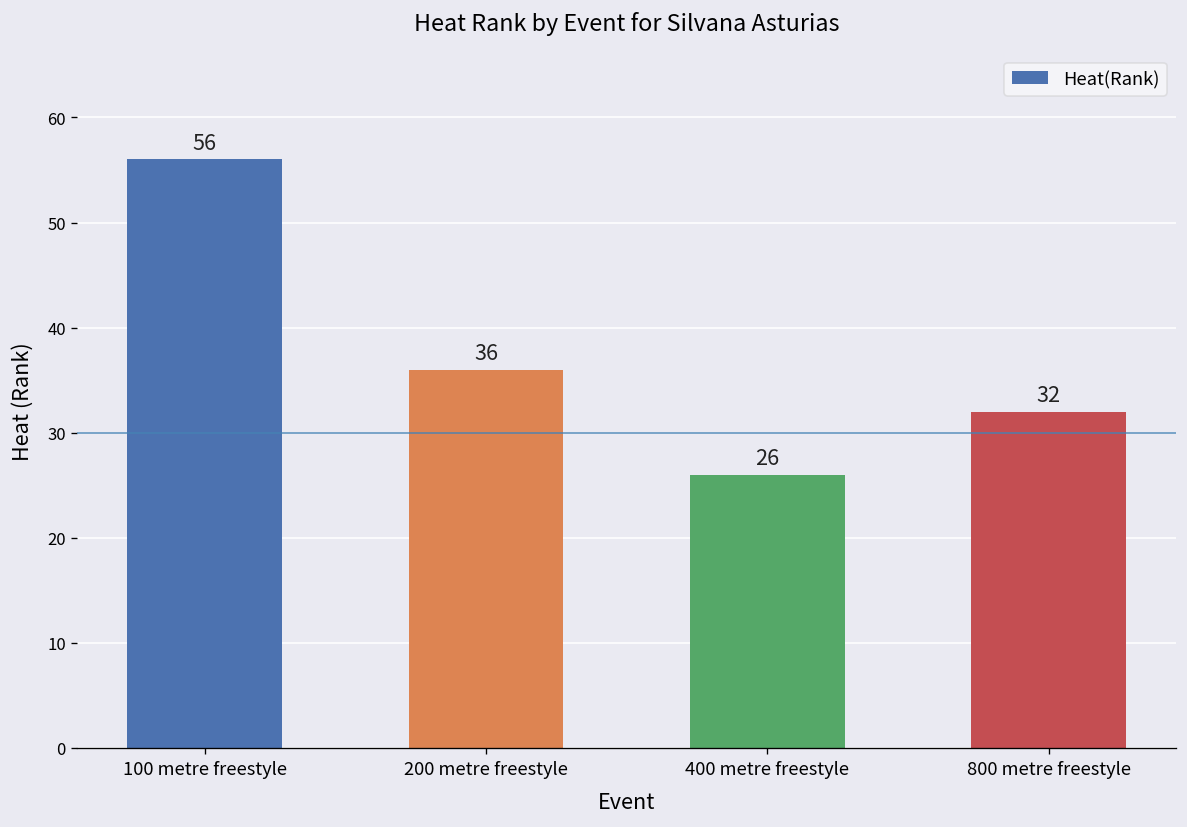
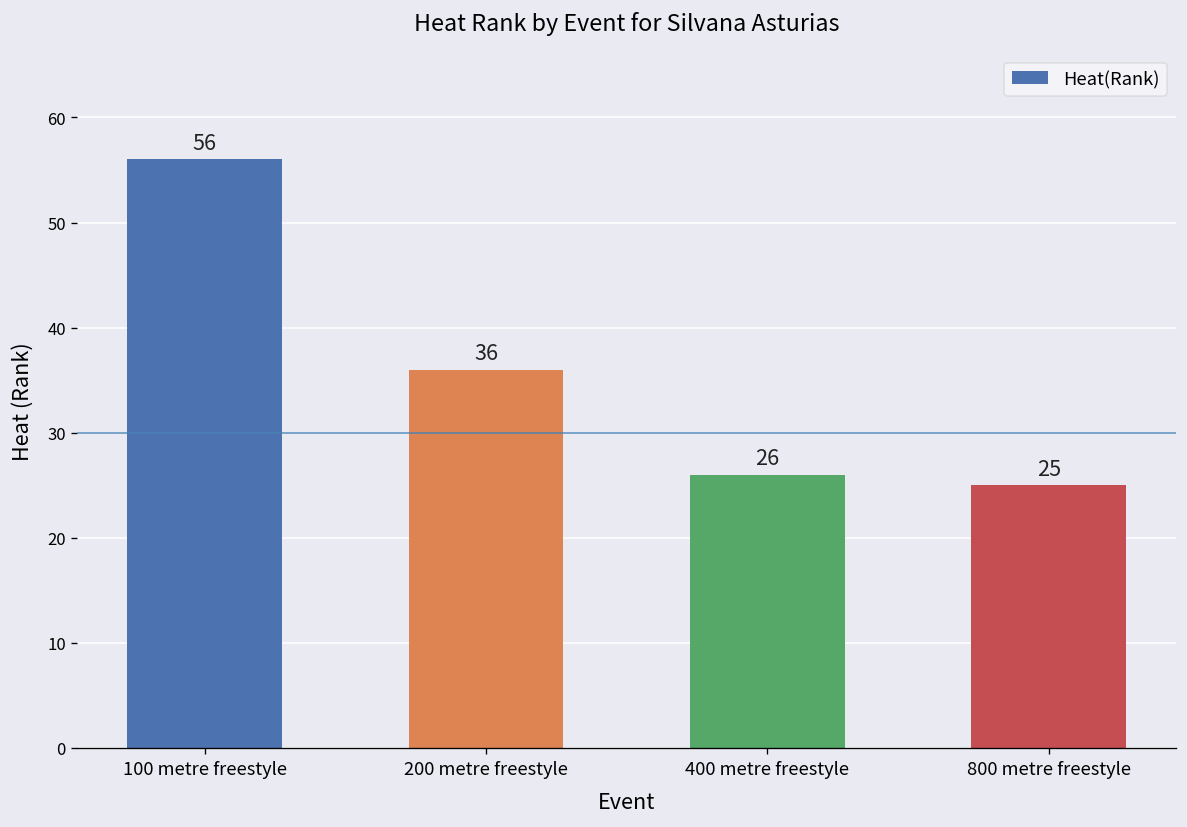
800 metre freestyle: 32 -> 25
